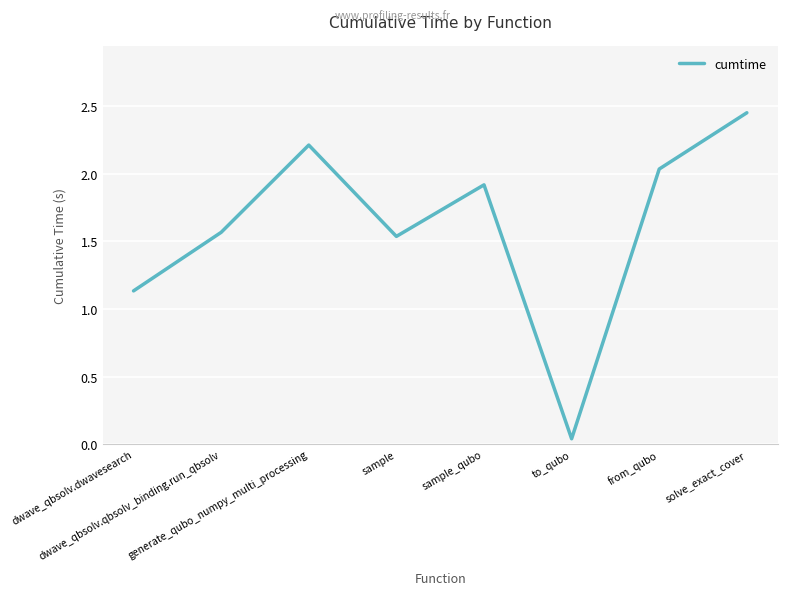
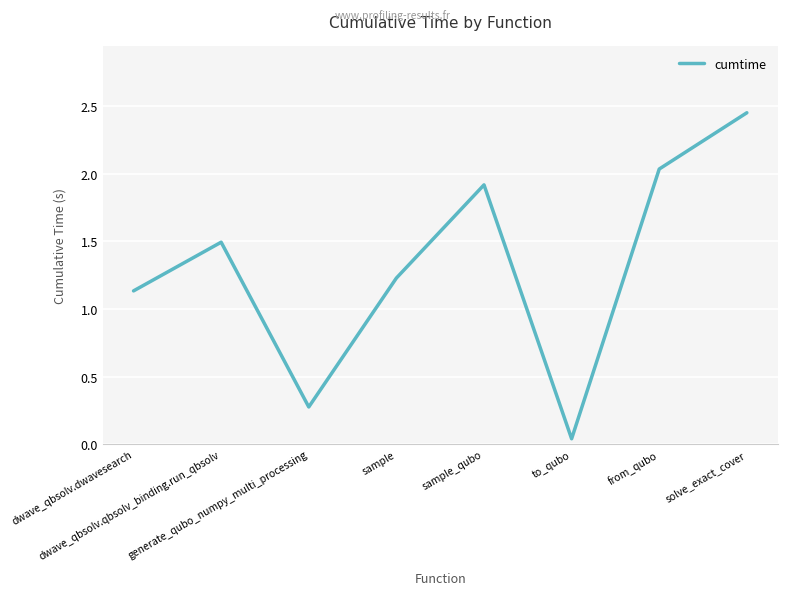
dwave_qbsolv.qbsolv_binding.run_qbsolv: 1.57 -> 1.49
generate_qubo_numpy_multi_processing: 2.21 -> 0.28
sample: 1.54 -> 1.23
